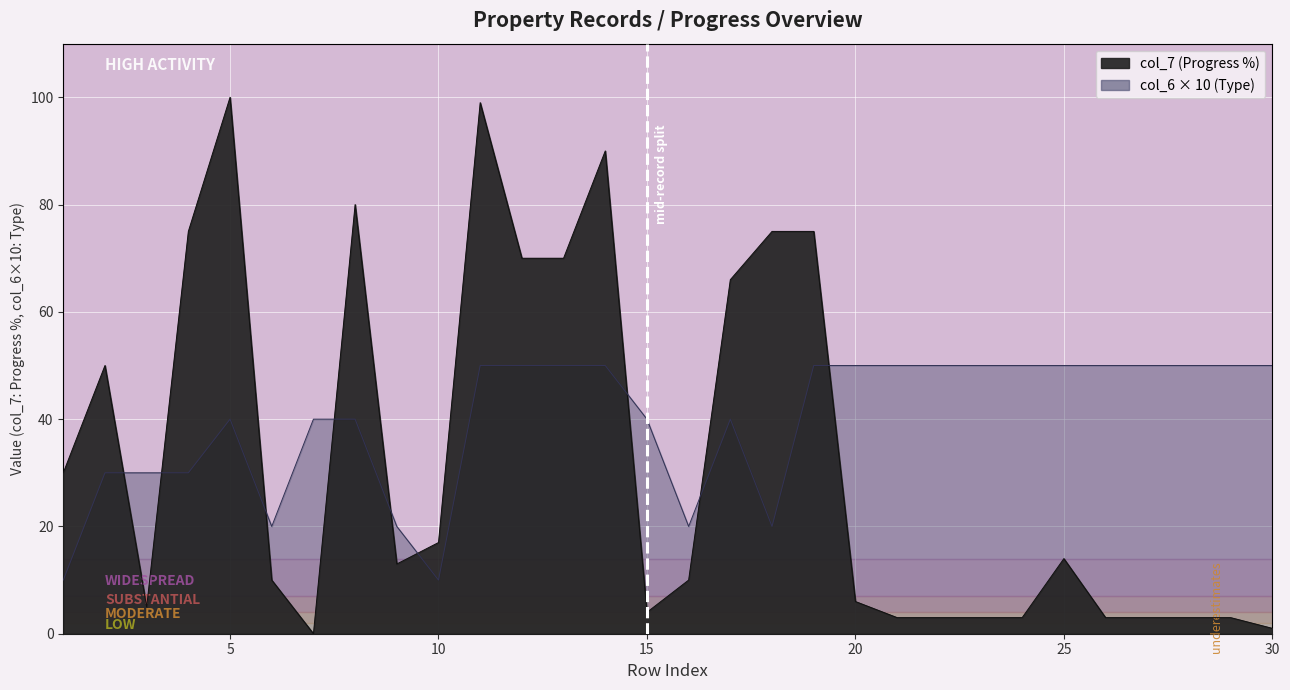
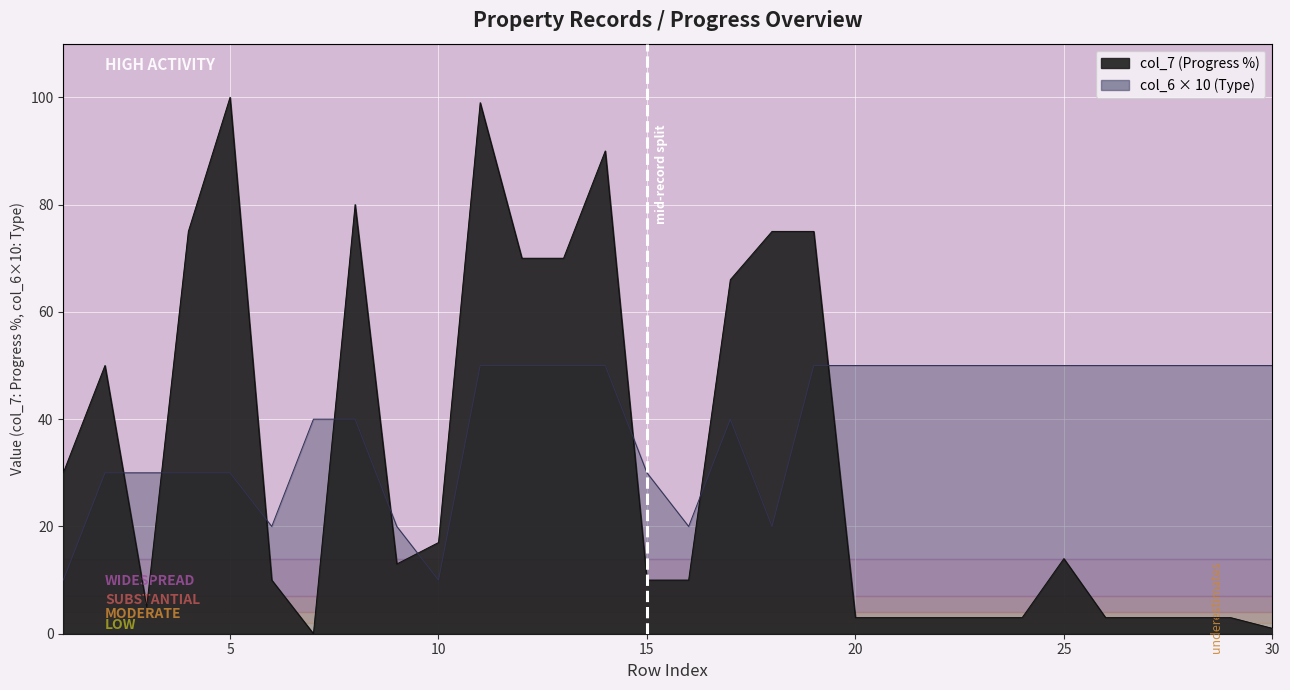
col_6 × 10 (Type), 5: 40 -> 30
col_7 (Progress %), 15: 4 -> 10
col_6 × 10 (Type), 15: 40 -> 30
col_7 (Progress %), 20: 6 -> 3
